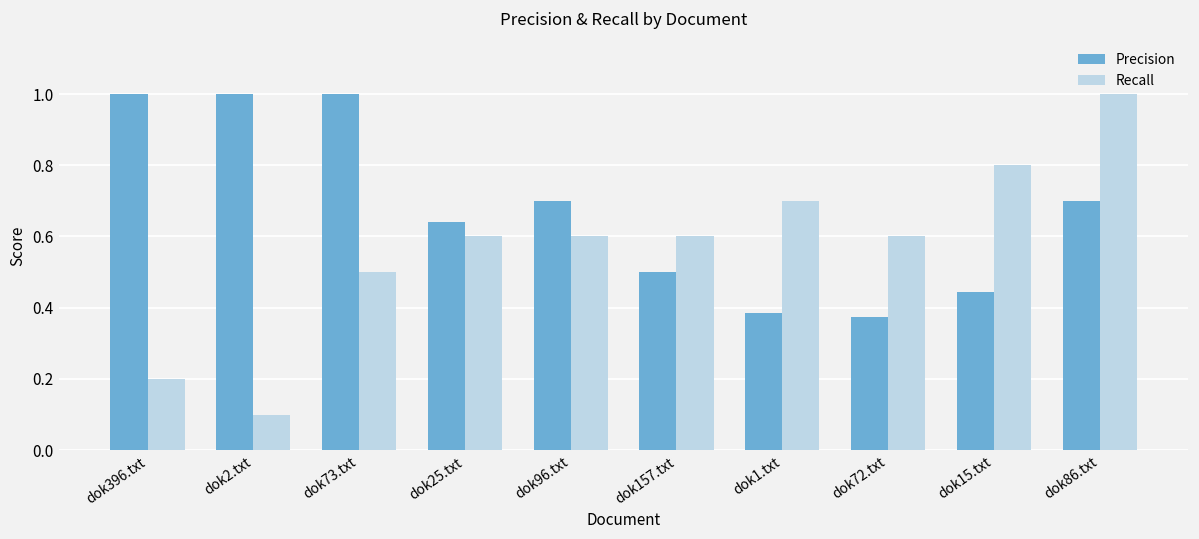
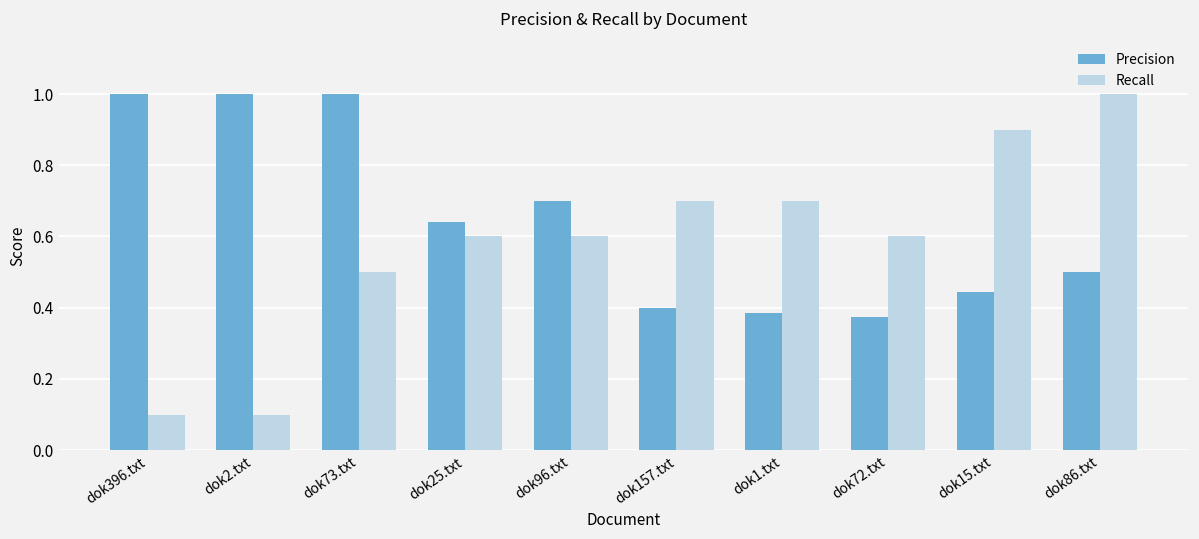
Recall, dok396.txt: 0.2 -> 0.1
Precision, dok157.txt: 0.5 -> 0.4
Recall, dok157.txt: 0.6 -> 0.7
Recall, dok15.txt: 0.8 -> 0.9
Precision, dok86.txt: 0.7 -> 0.5
